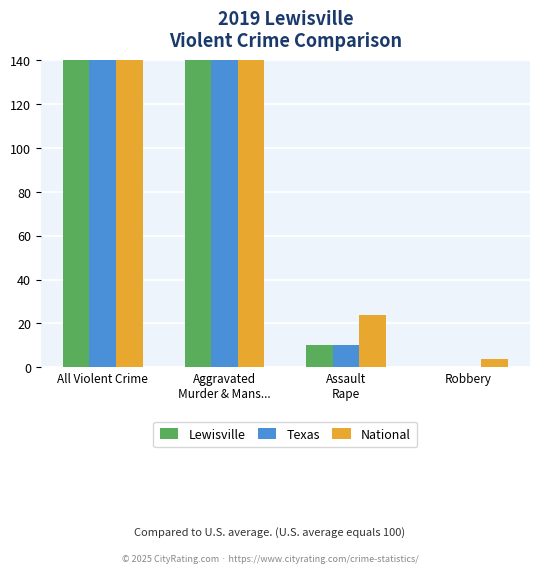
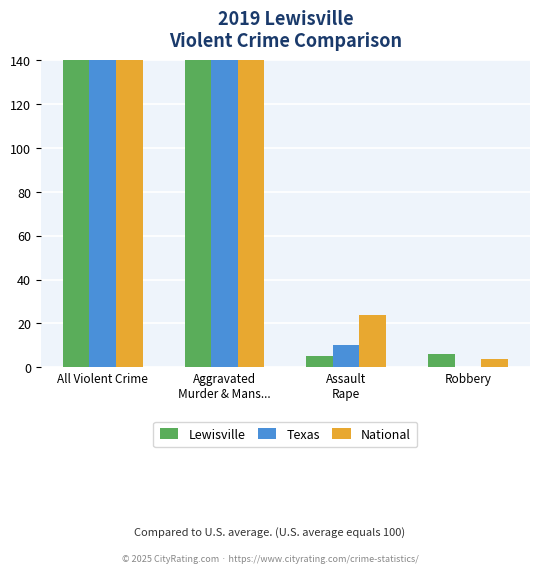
Lewisville, Assault Rape: 10 -> 5
Lewisville, Robbery: 0 -> 6
